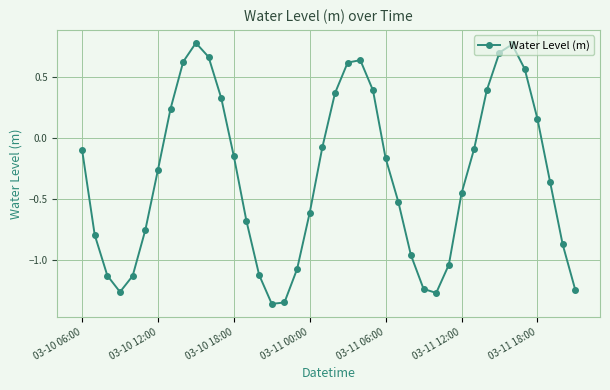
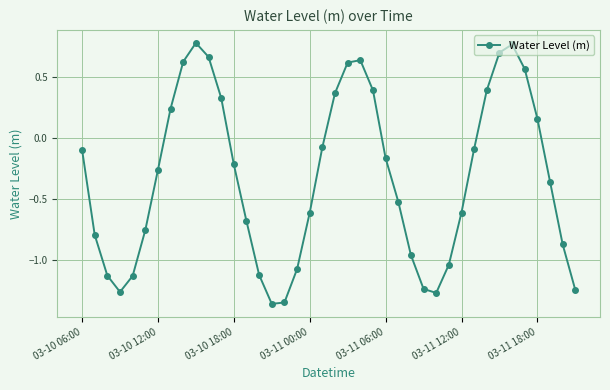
03-10 18:00: -0.15 -> -0.22
03-11 12:00: -0.45 -> -0.61
